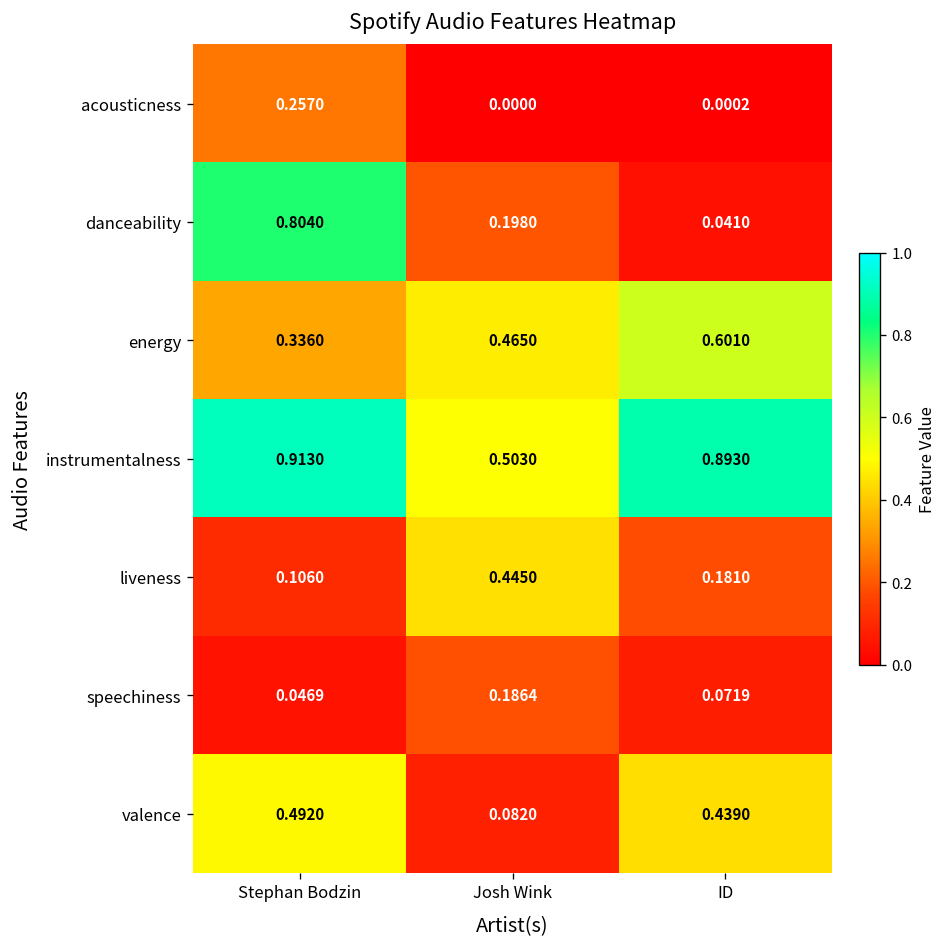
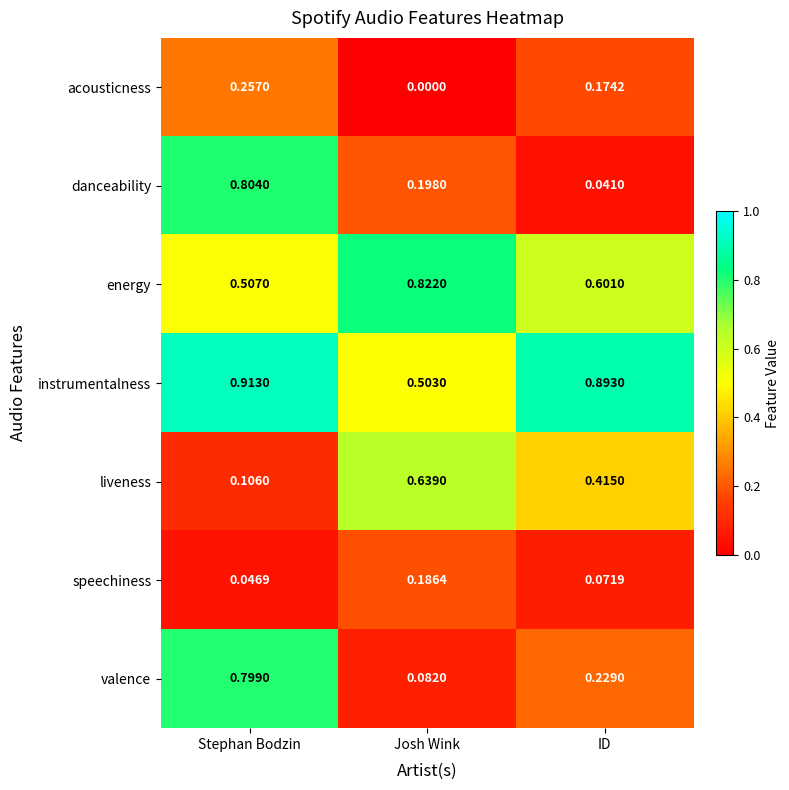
acousticness, ID: 0.0002 -> 0.1742
energy, Stephan Bodzin: 0.3360 -> 0.5070
energy, Josh Wink: 0.4650 -> 0.8220
liveness, Josh Wink: 0.4450 -> 0.6390
liveness, ID: 0.1810 -> 0.4150
valence, Stephan Bodzin: 0.4920 -> 0.7990
valence, ID: 0.4390 -> 0.2290
